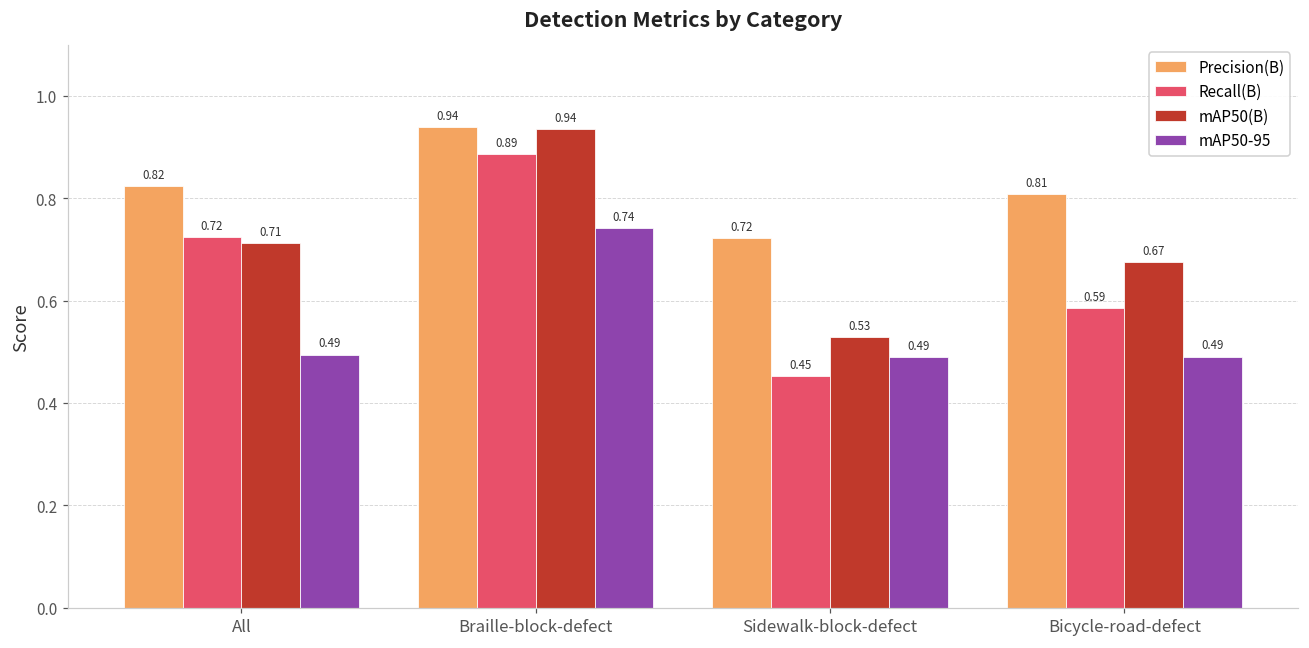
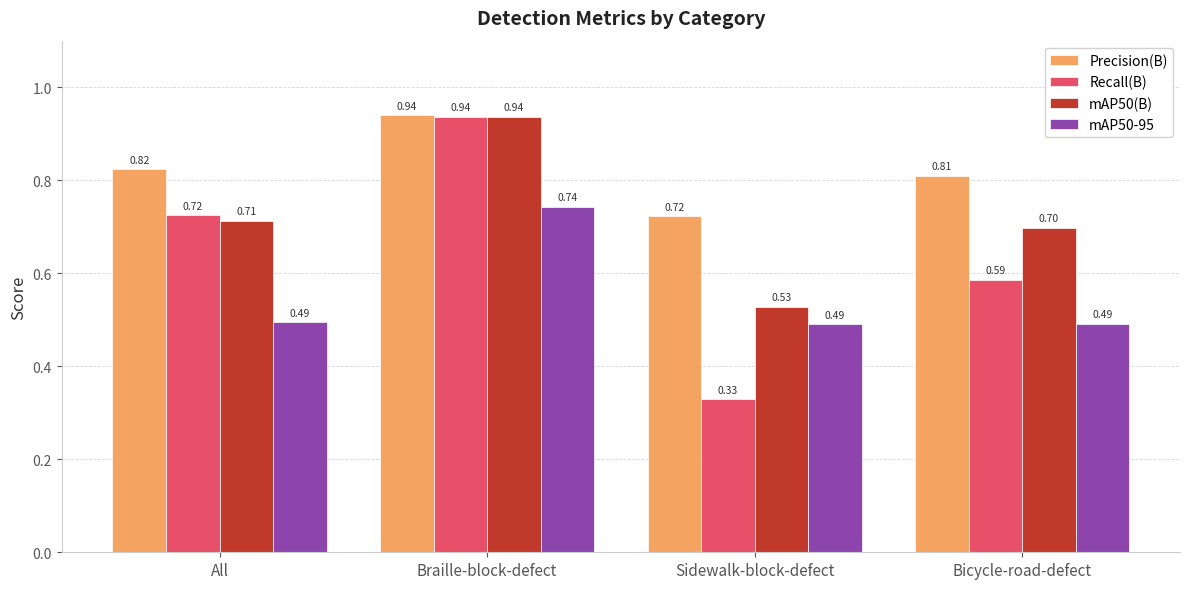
Recall(B), Braille-block-defect: 0.89 -> 0.94
Recall(B), Sidewalk-block-defect: 0.45 -> 0.33
mAP50(B), Bicycle-road-defect: 0.67 -> 0.70
